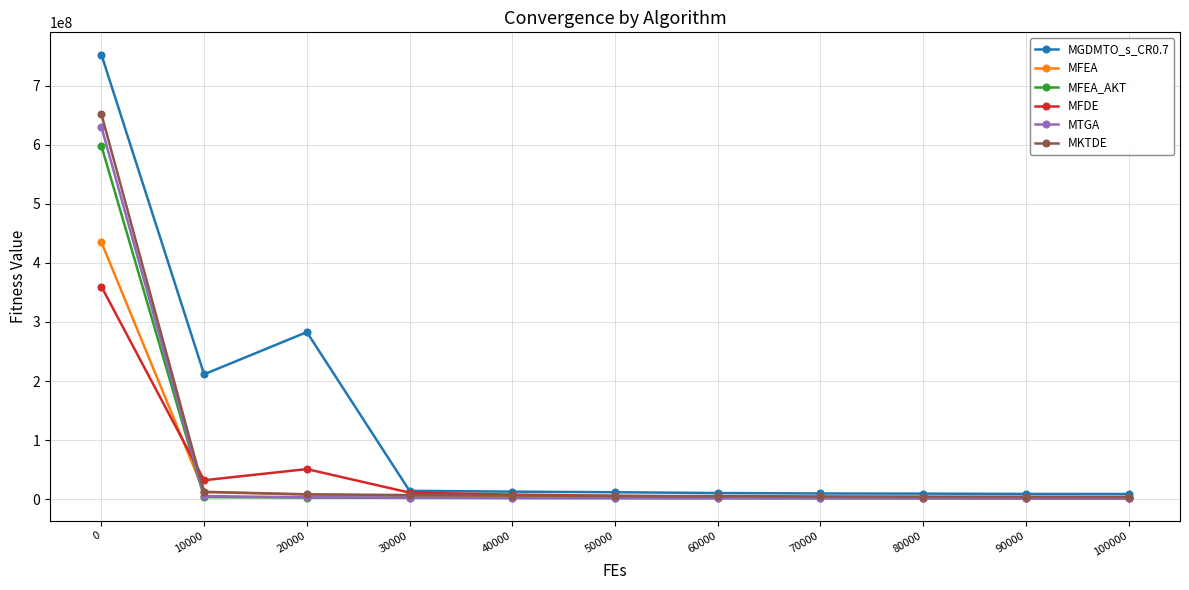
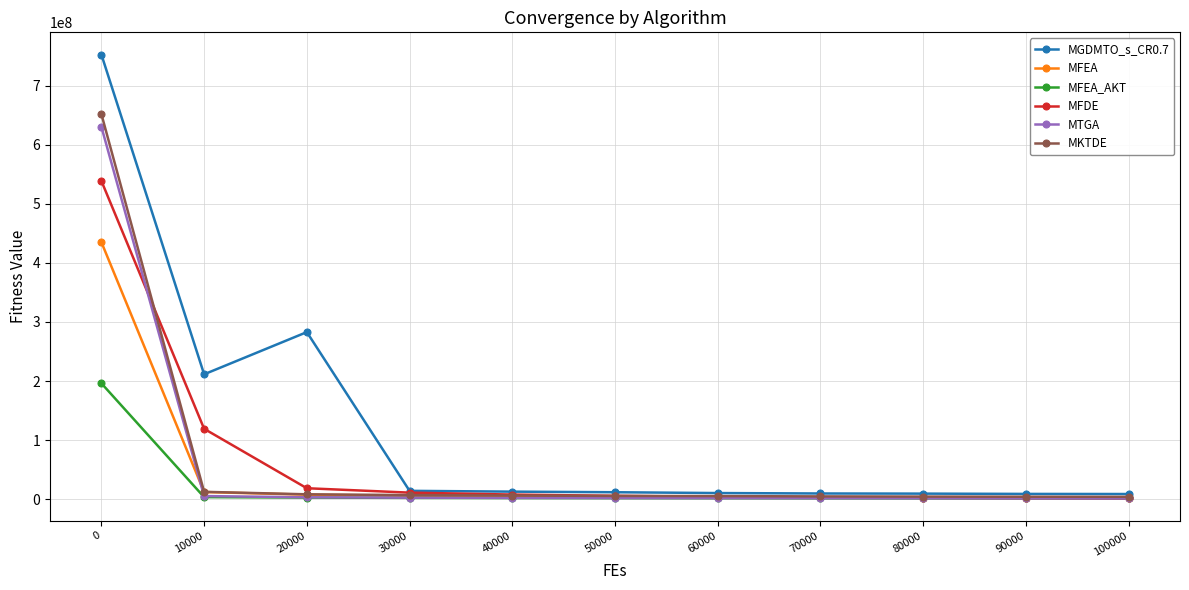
MFEA_AKT, 0: 600000000 -> 200000000
MFDE, 0: 360000000 -> 540000000
MFDE, 10000: 30000000 -> 120000000
MFDE, 20000: 50000000 -> 20000000
